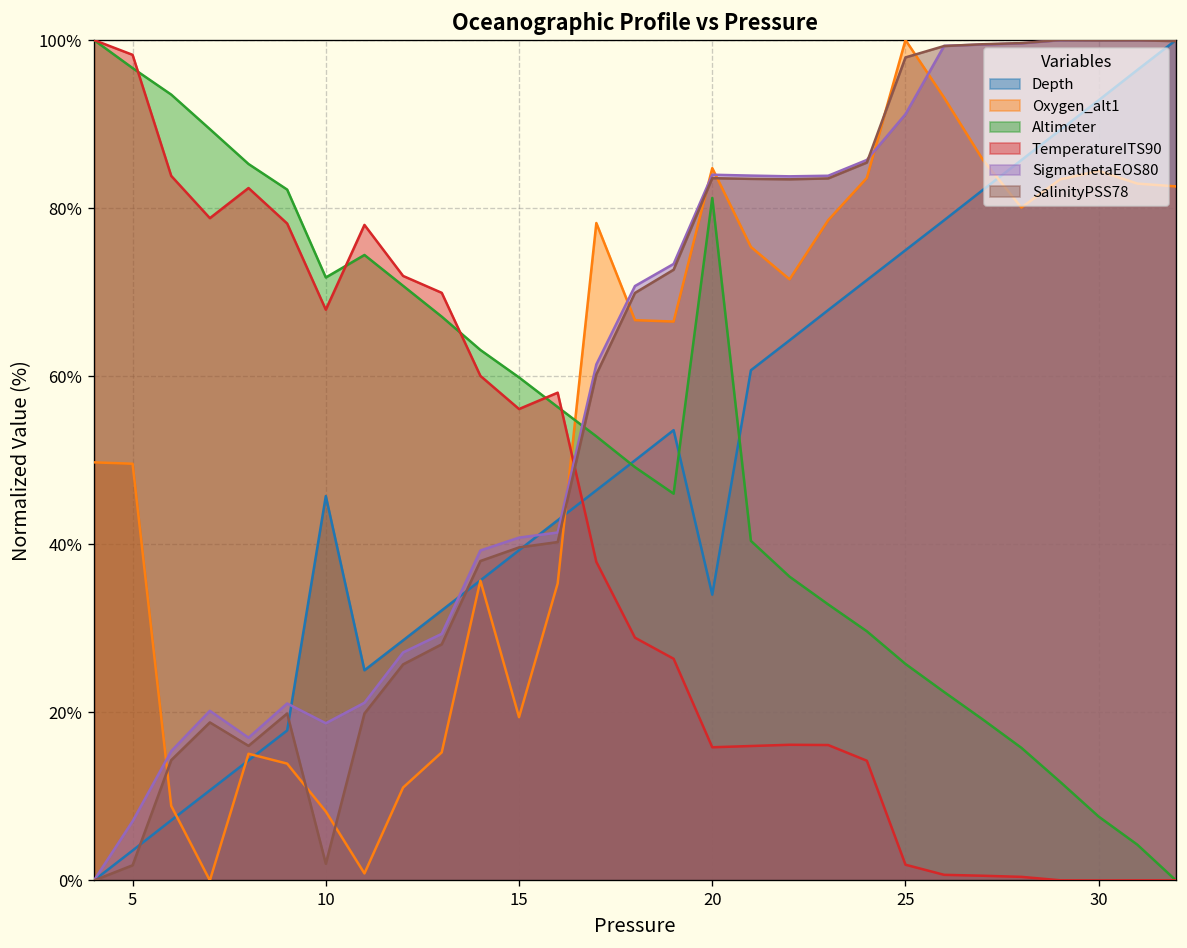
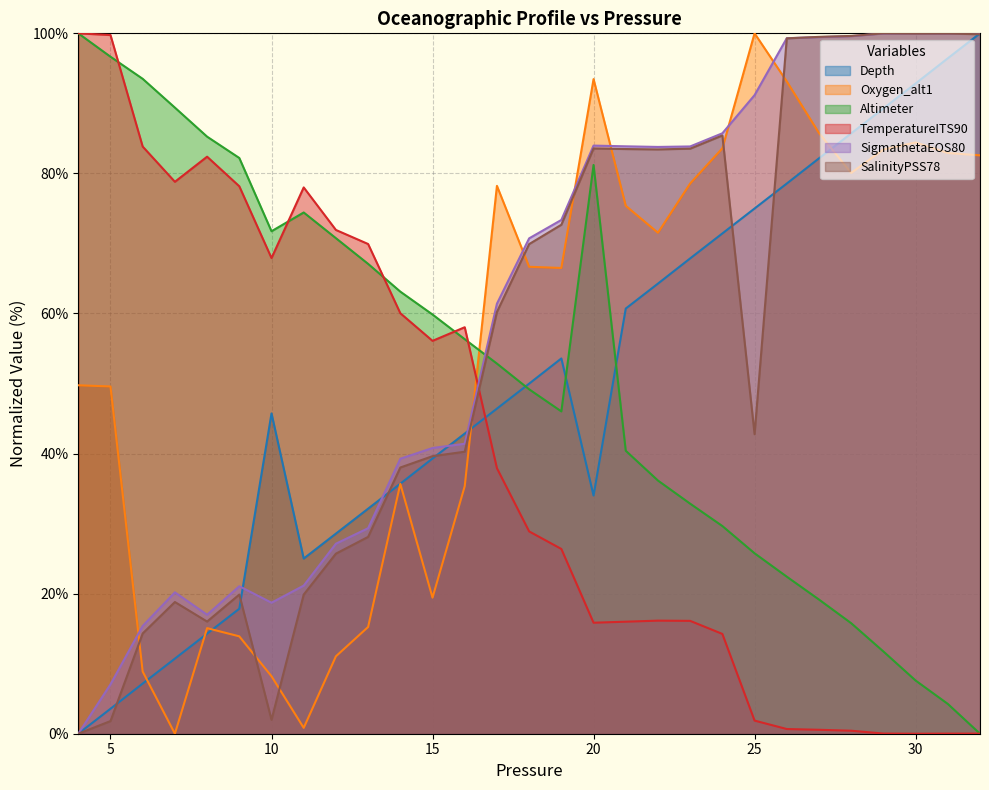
TemperatureITS90, 5: 98% -> 100%
Oxygen_alt1, 20: 85% -> 93%
SalinityPSS78, 25: 98% -> 43%
